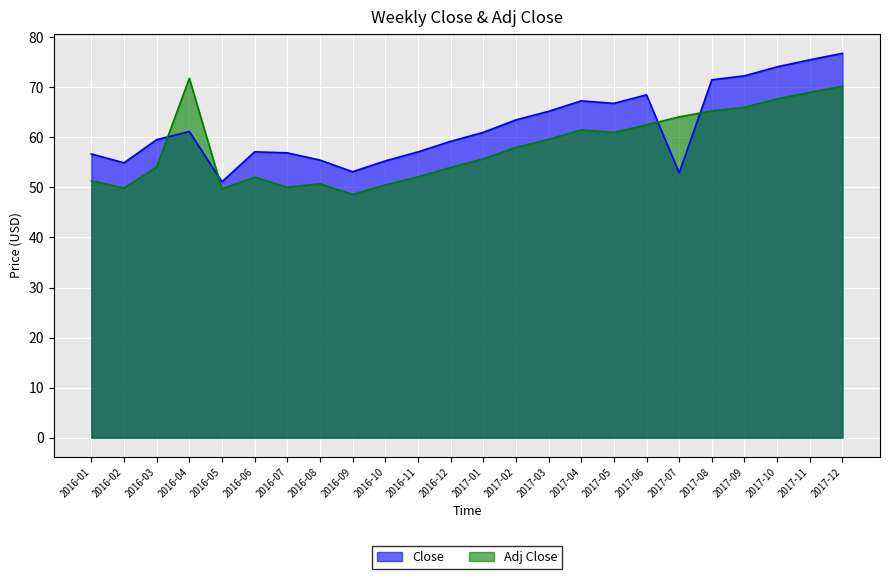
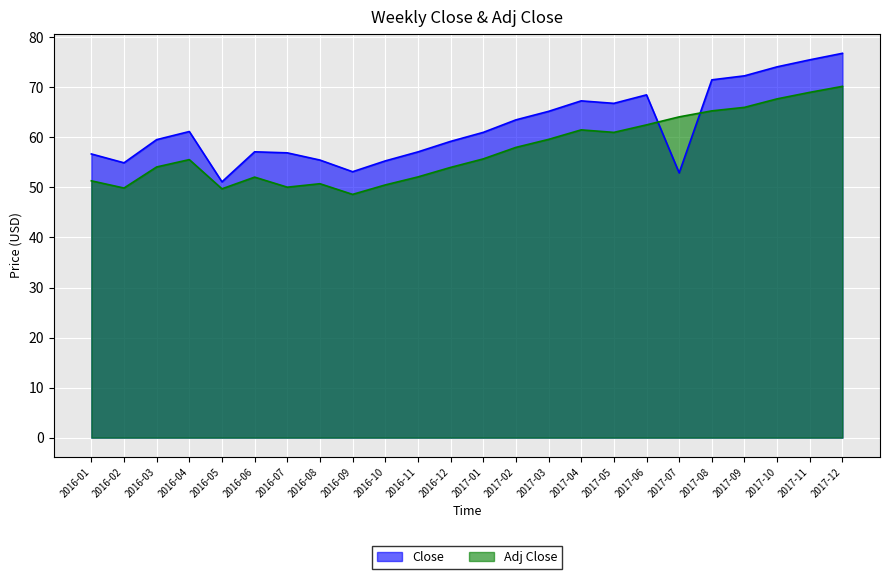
Adj Close, 2016-04: 72 -> 56
